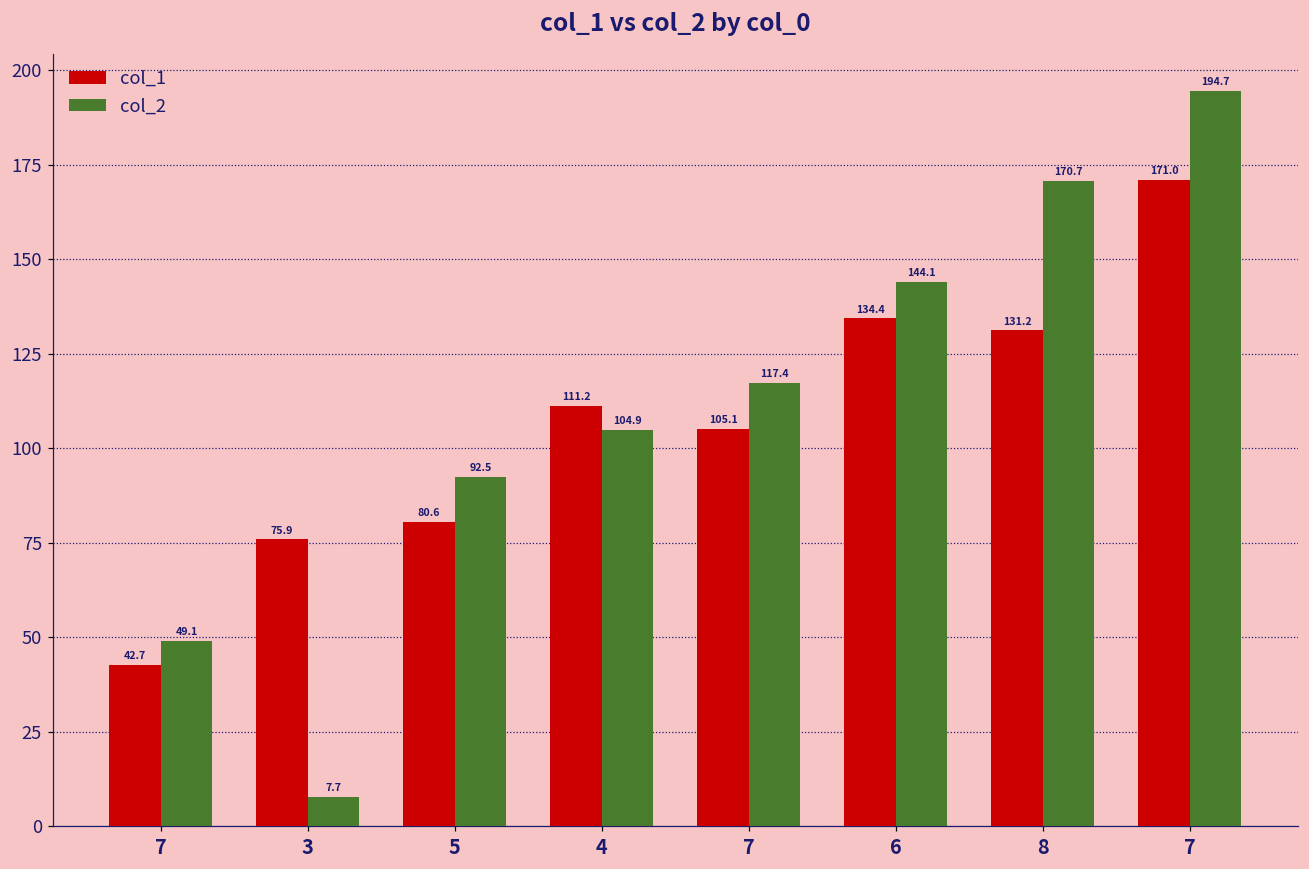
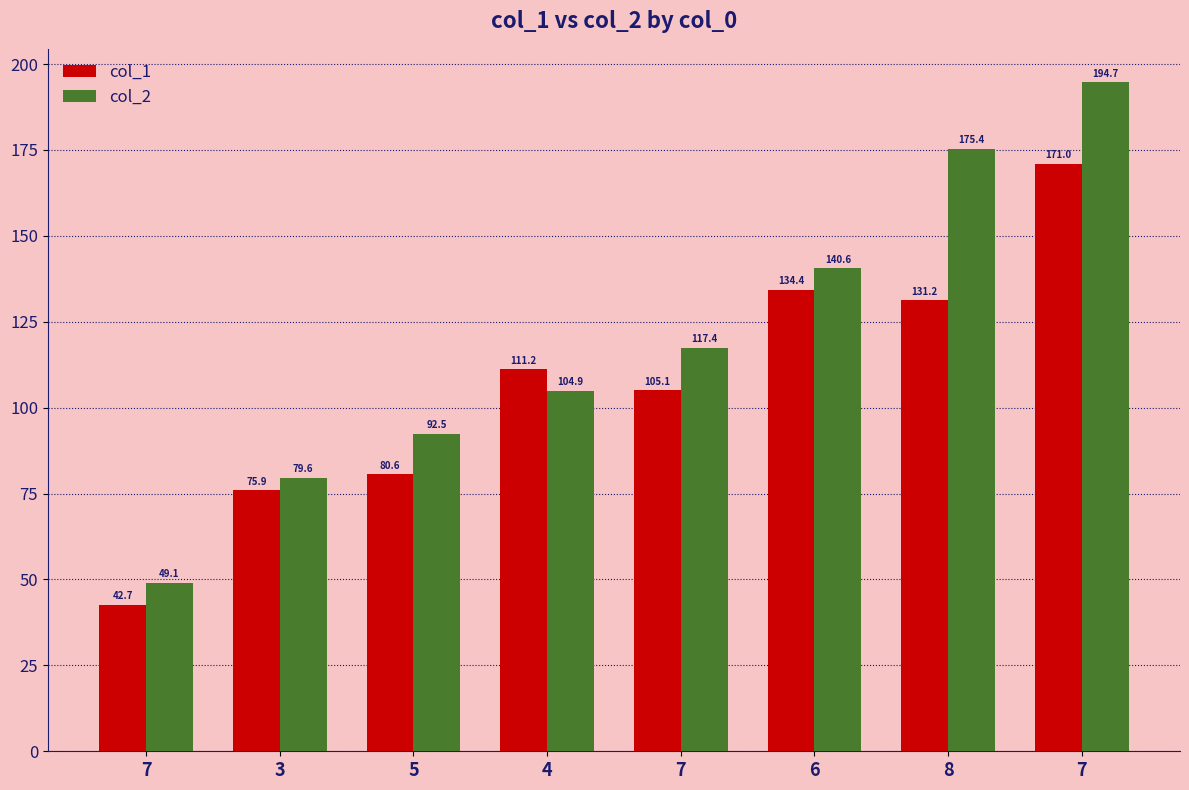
col_2, 3: 7.7 -> 79.6
col_2, 6: 144.1 -> 140.6
col_2, 8: 170.7 -> 175.4
